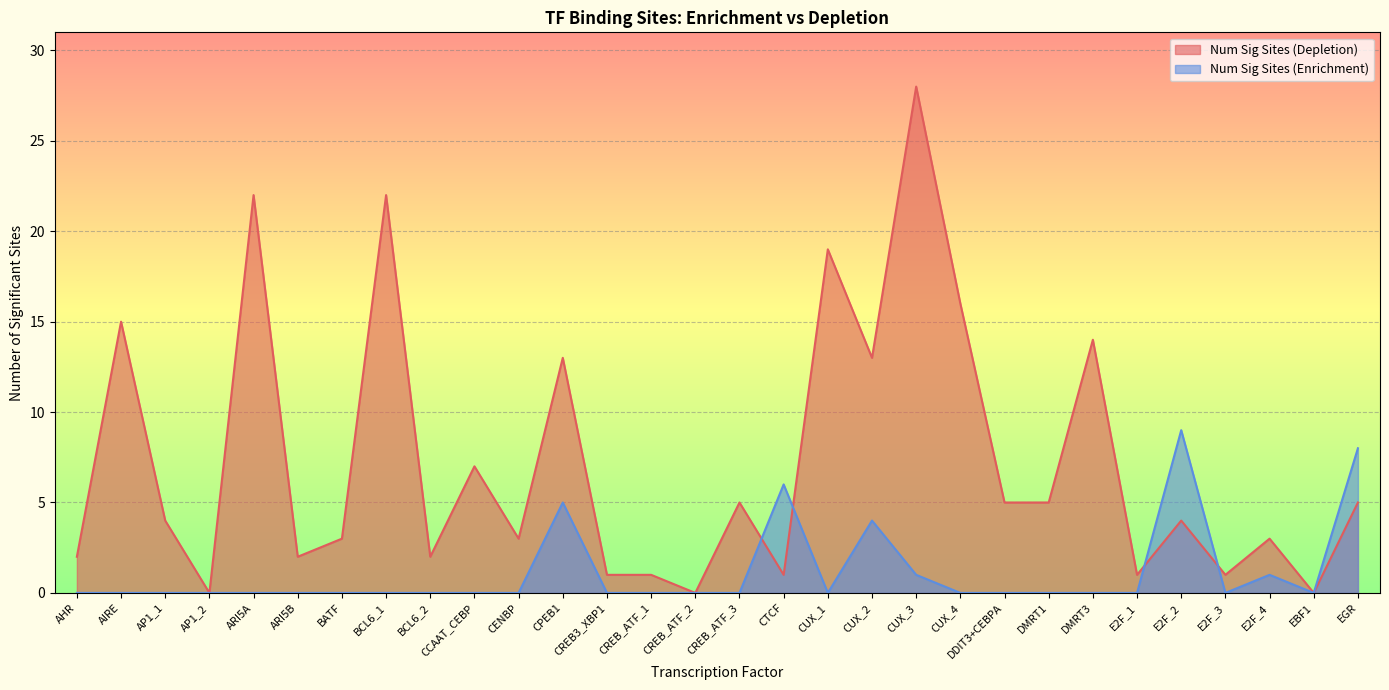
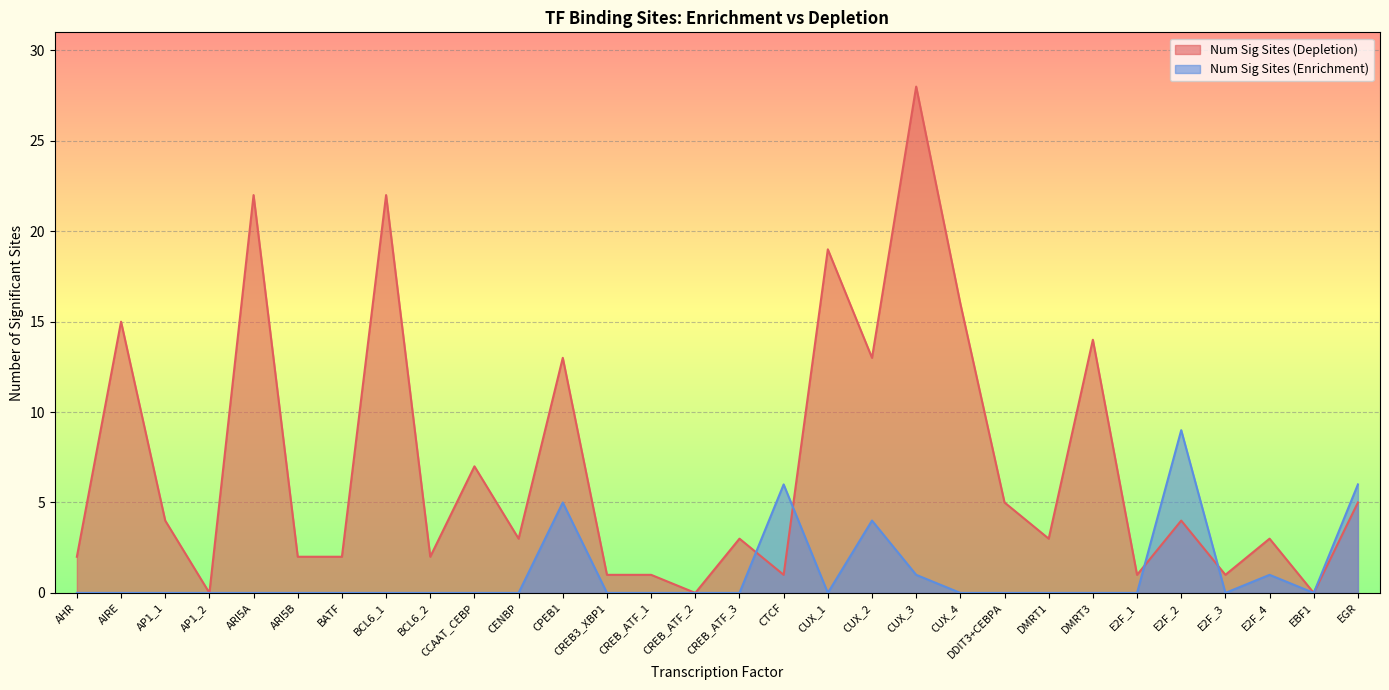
Num Sig Sites (Depletion), BATF: 3 -> 2
Num Sig Sites (Depletion), CREB_ATF_3: 5 -> 3
Num Sig Sites (Depletion), DMRT1: 5 -> 3
Num Sig Sites (Enrichment), EGR: 8 -> 6
